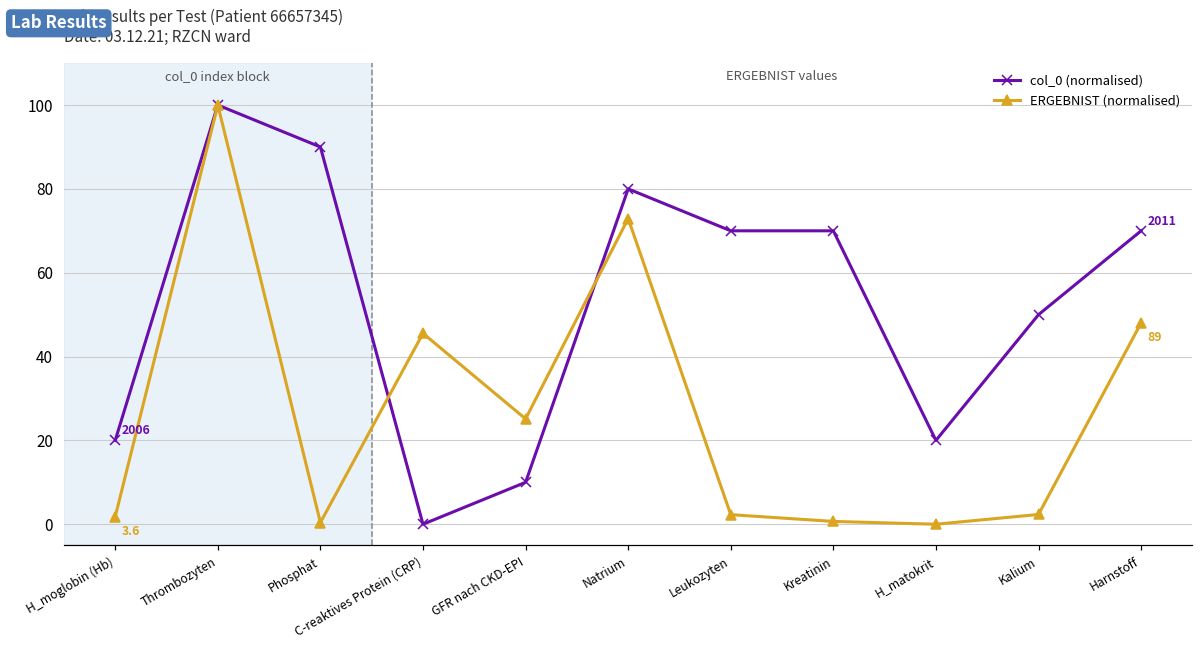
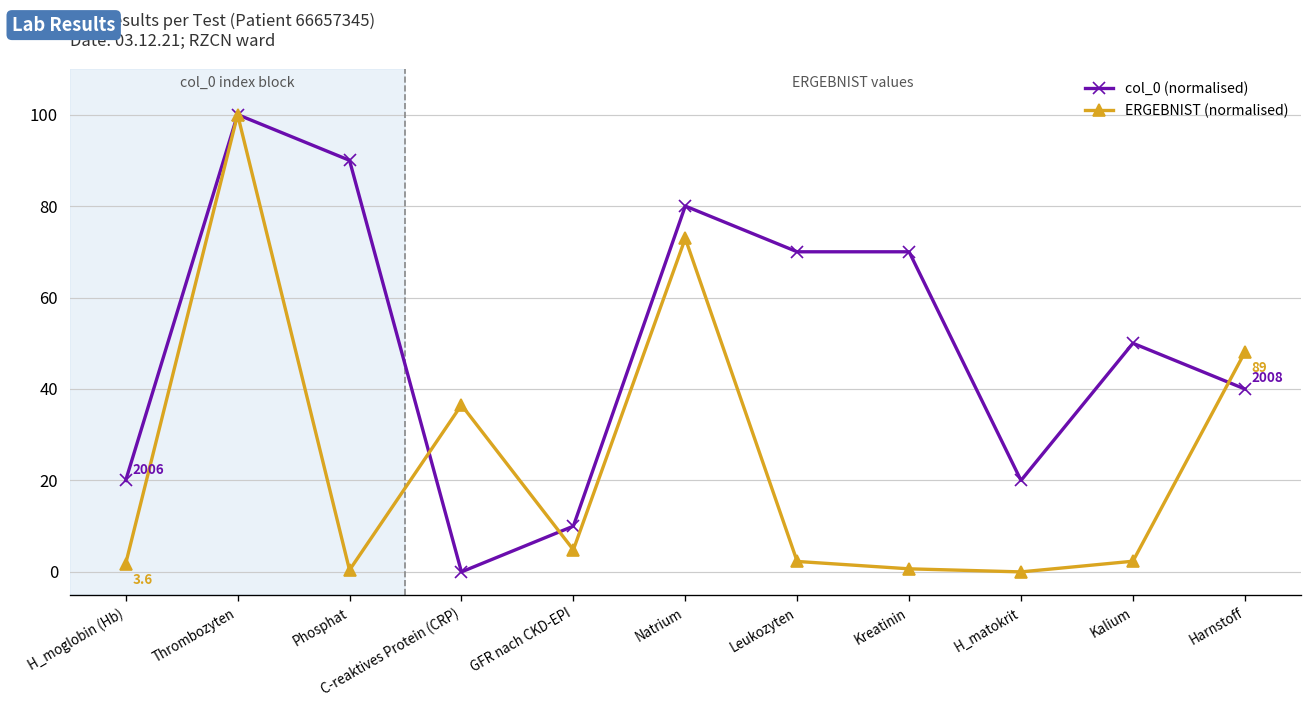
ERGEBNIST (normalised), C-reaktives Protein (CRP): 46 -> 36
ERGEBNIST (normalised), GFR nach CKD-EPI: 25 -> 5
col_0 (normalised), Harnstoff: 2011 -> 2008
